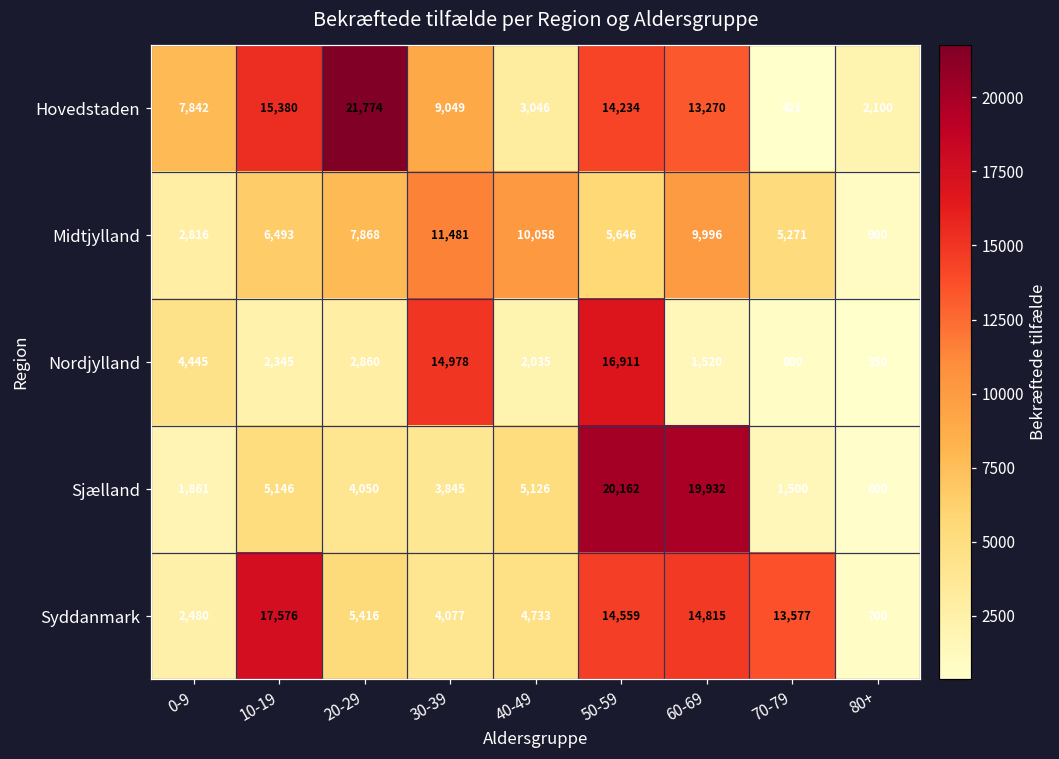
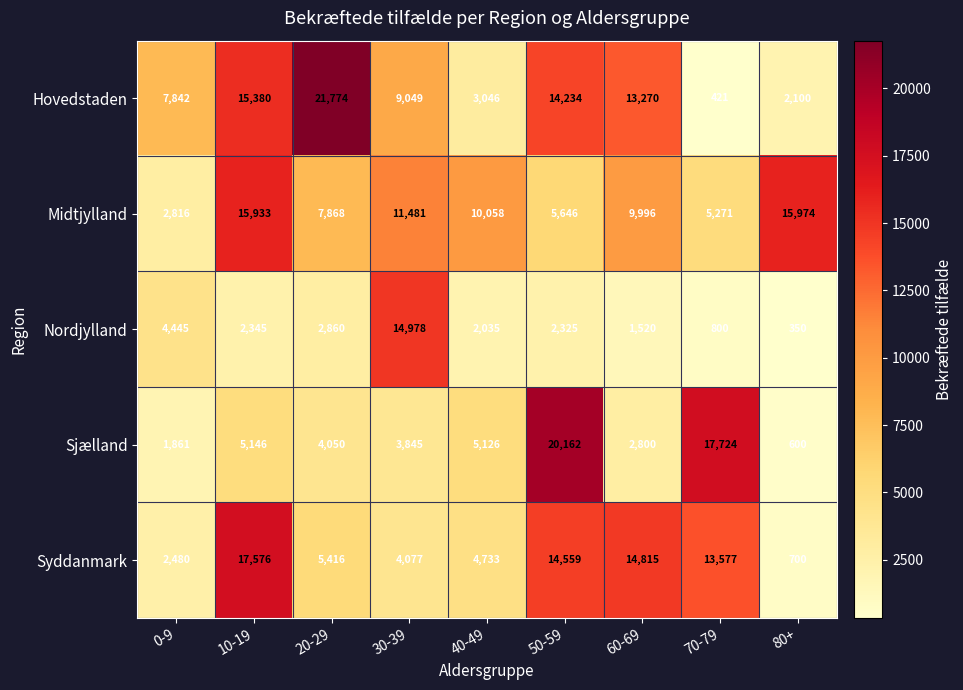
Midtjylland, 10-19: 6,493 -> 15,933
Midtjylland, 80+: 900 -> 15,974
Nordjylland, 50-59: 16,911 -> 2,325
Sjælland, 60-69: 19,932 -> 2,800
Sjælland, 70-79: 1,500 -> 17,724
